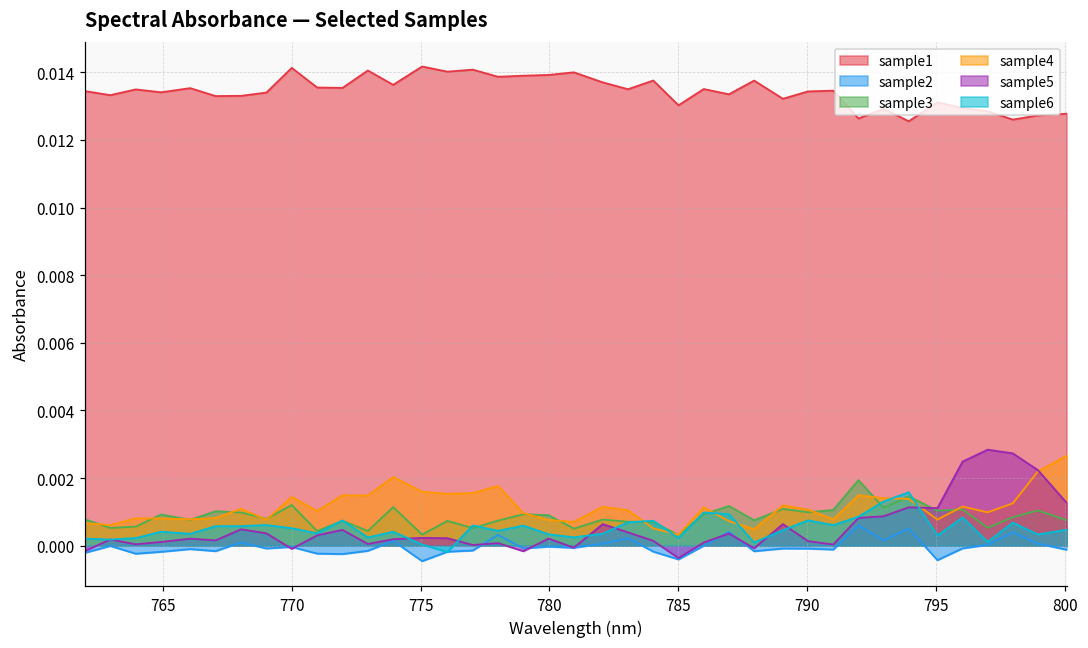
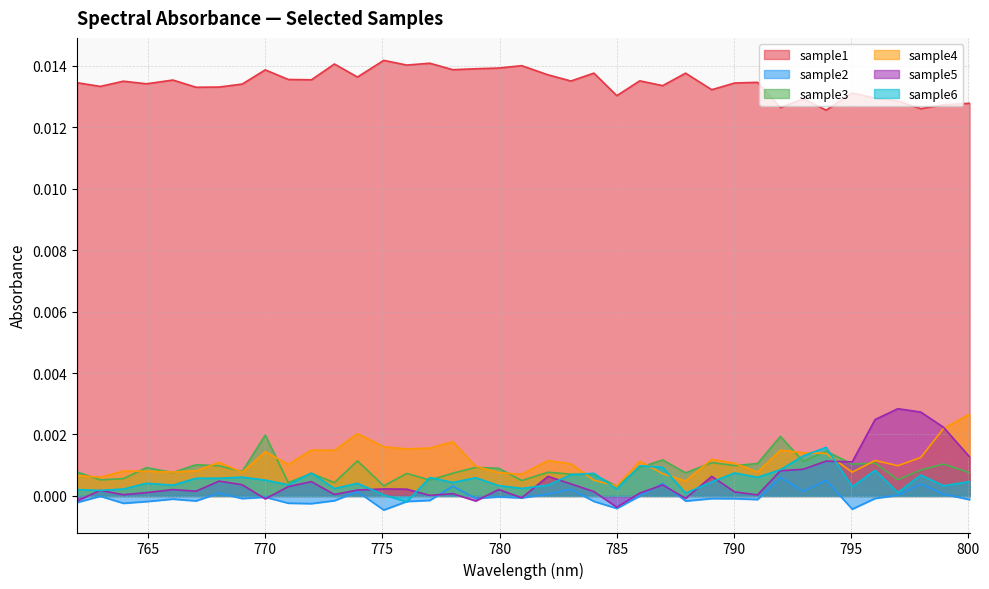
sample1, 770: 0.0141 -> 0.0139
sample3, 770: 0.0012 -> 0.0020
